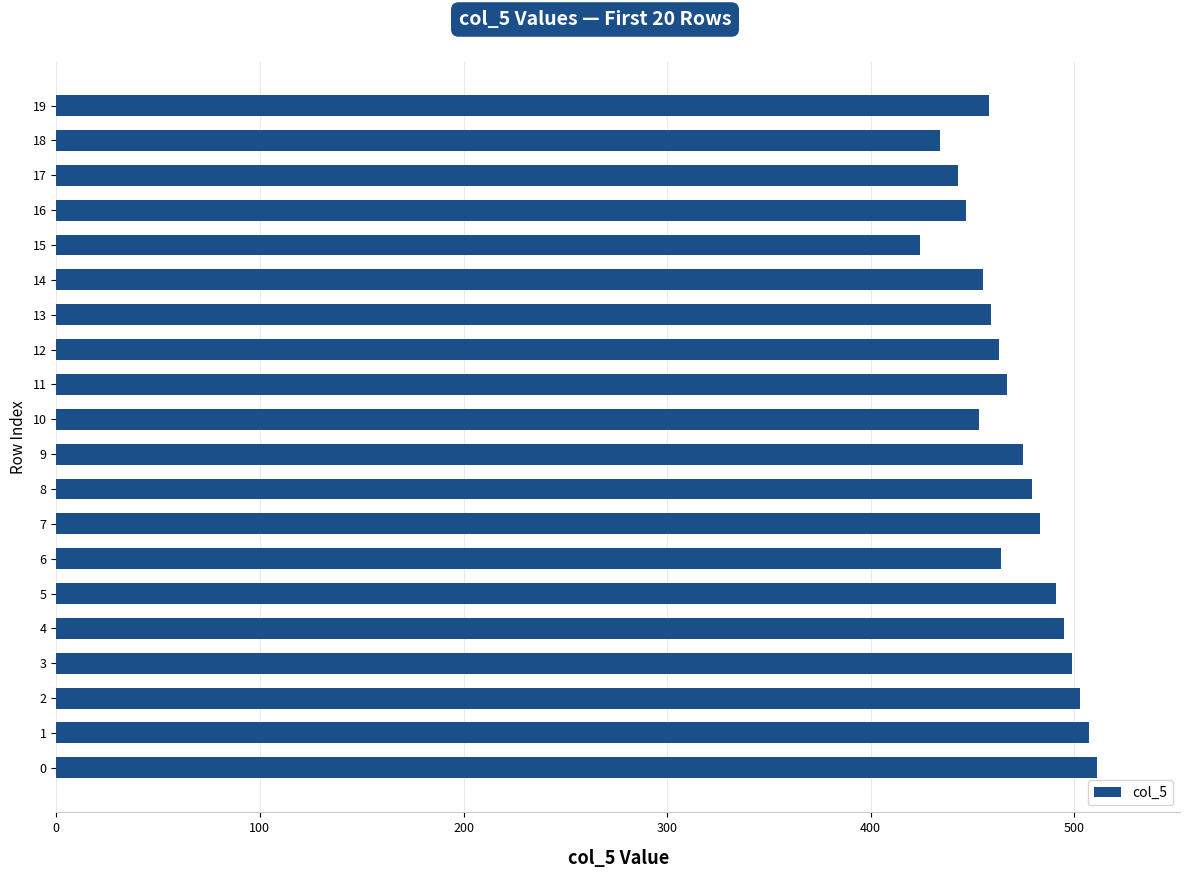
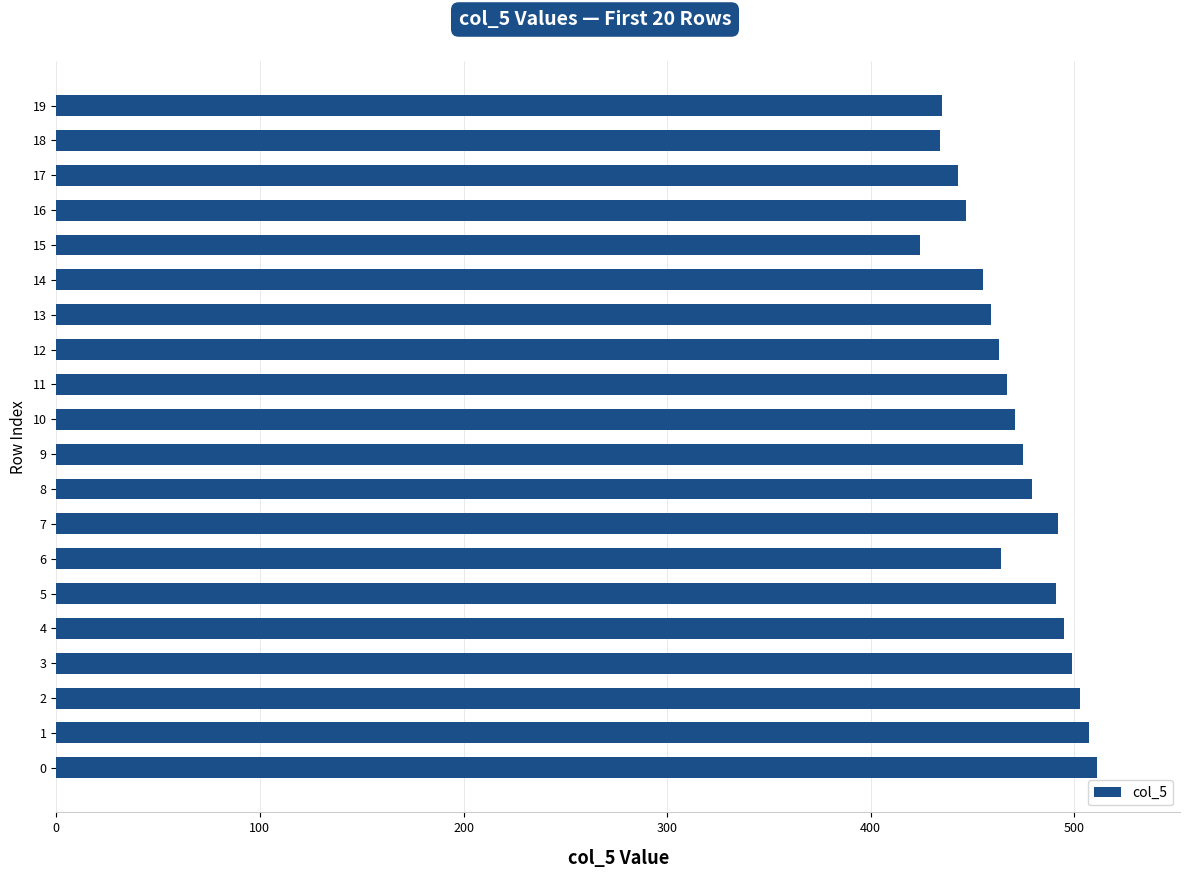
19: 458 -> 435
10: 453 -> 471
7: 483 -> 492
